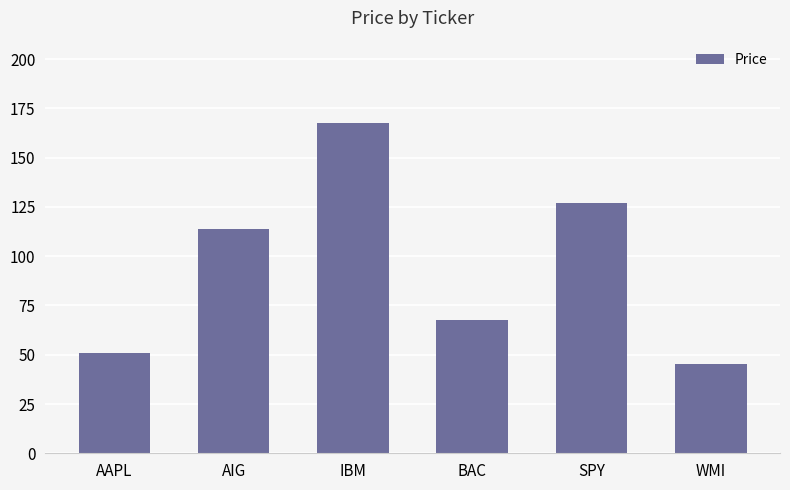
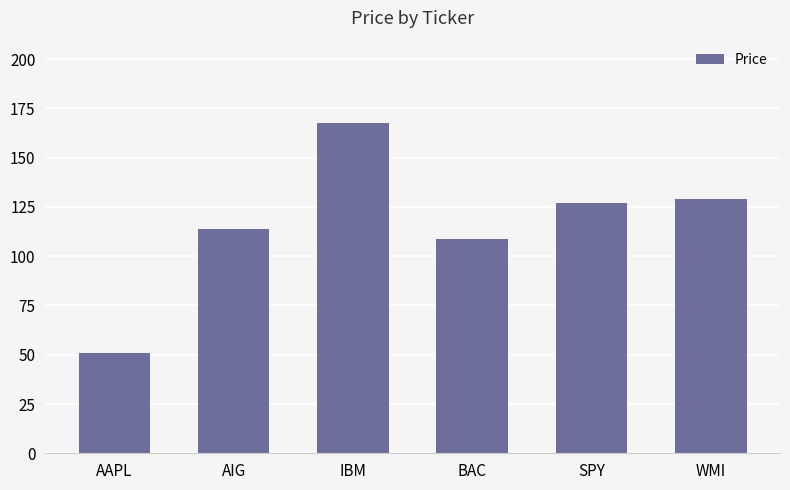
BAC: 68 -> 109
WMI: 46 -> 129
